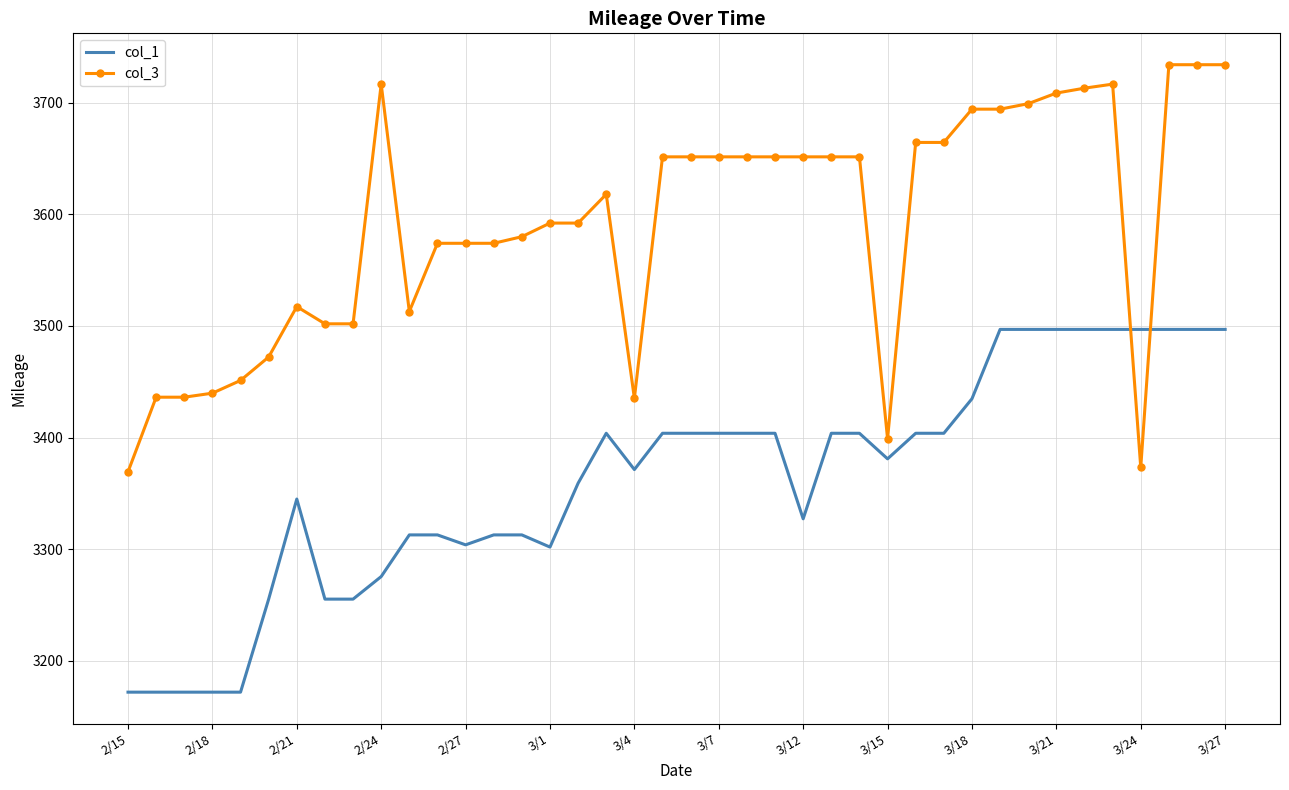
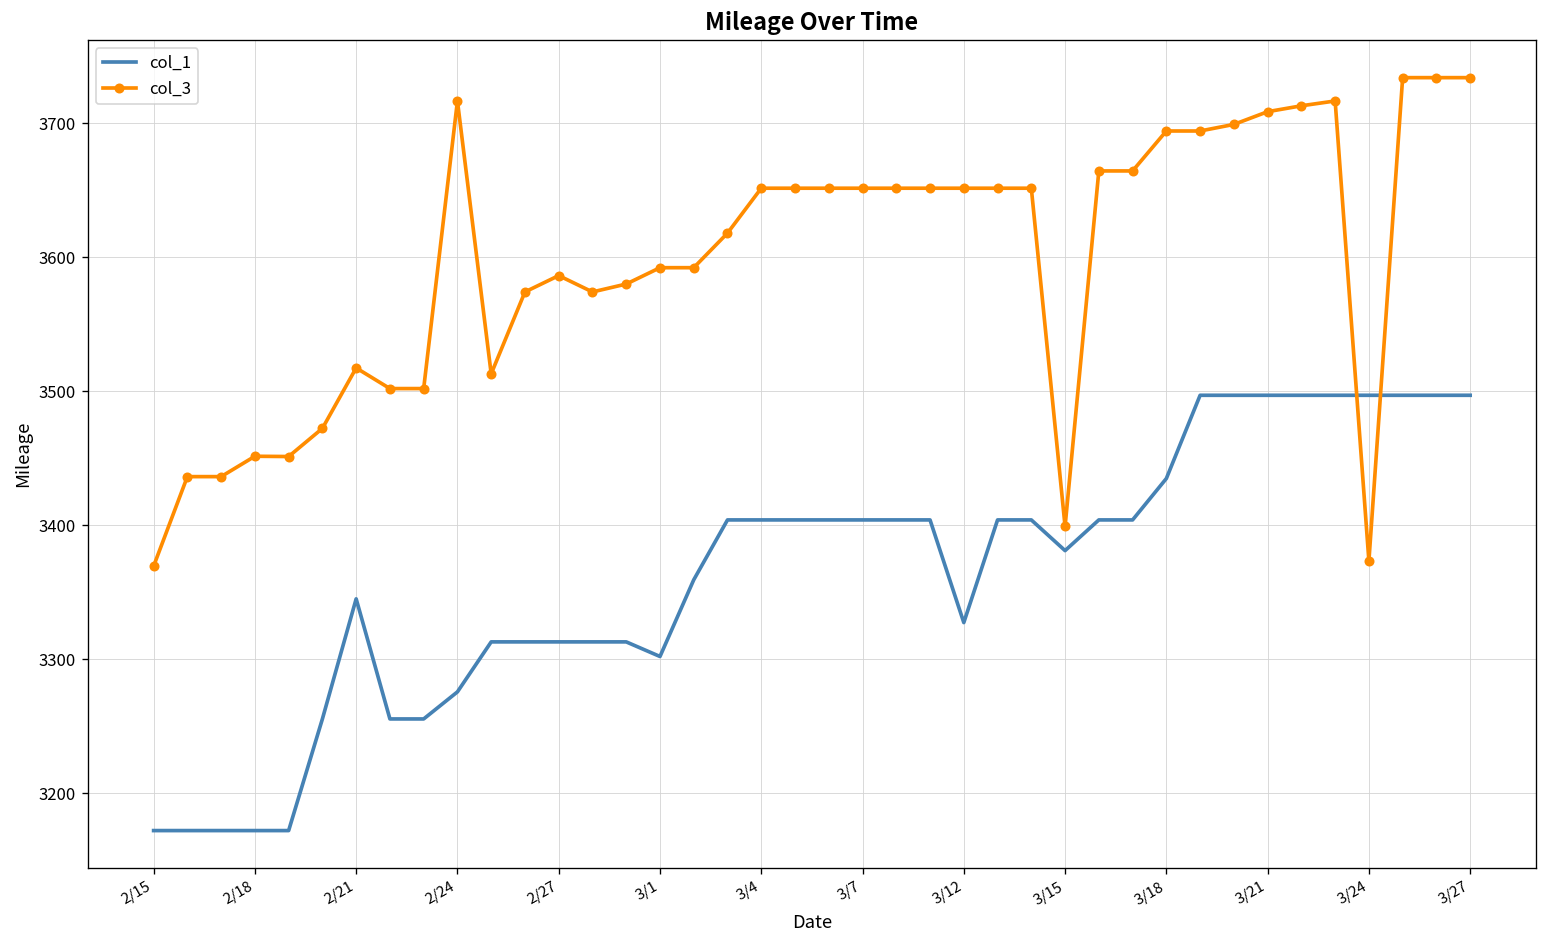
col_3, 2/18: 3440 -> 3451
col_1, 2/27: 3304 -> 3313
col_3, 2/27: 3574 -> 3586
col_1, 3/4: 3371 -> 3404
col_3, 3/4: 3435 -> 3651
